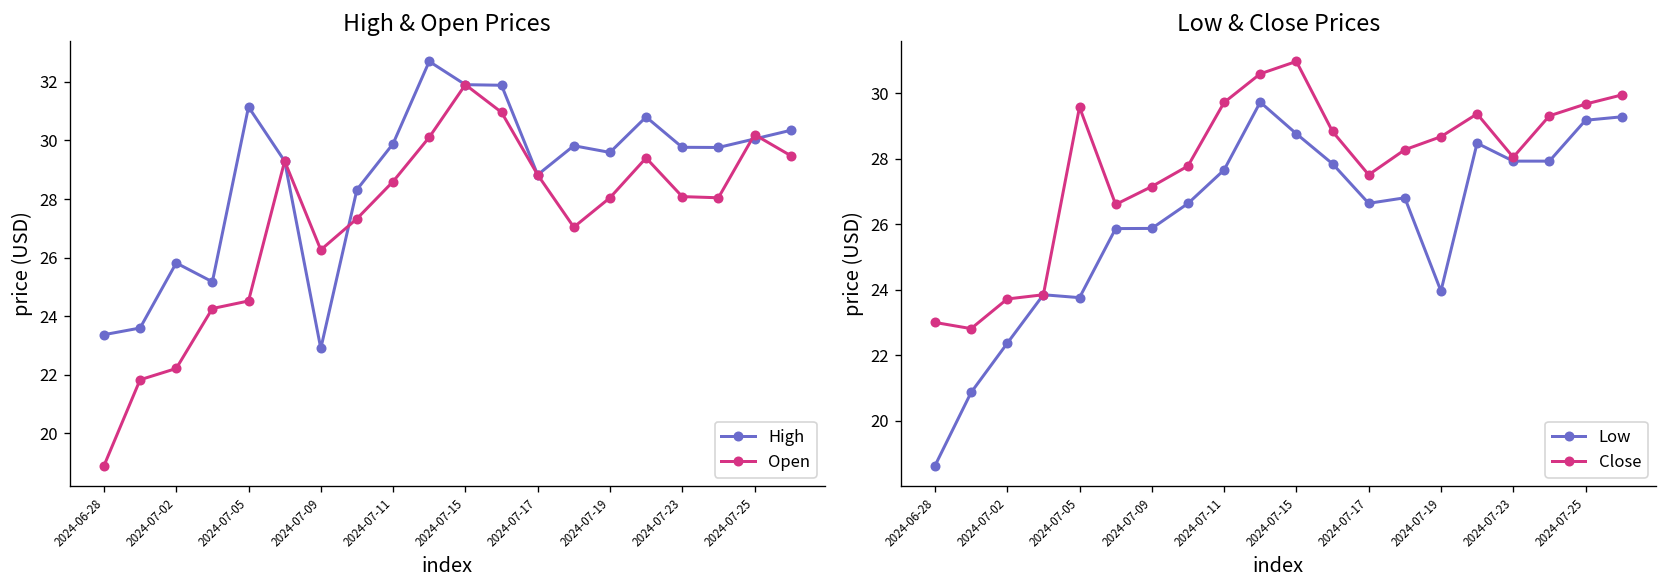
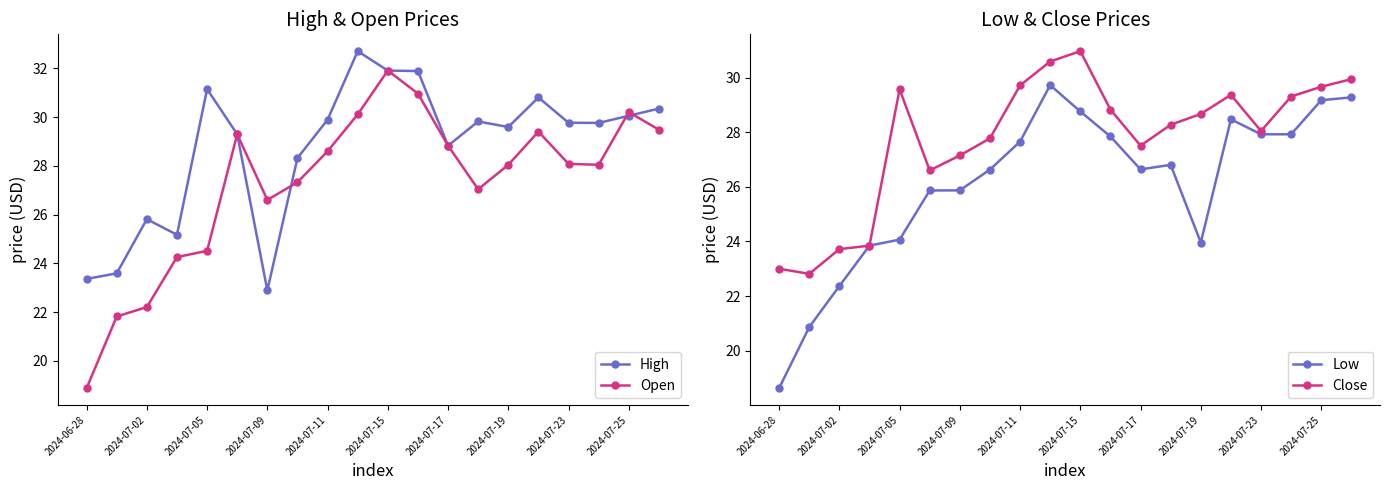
High & Open Prices, Open, 2024-07-09: 26.3 -> 26.6
Low & Close Prices, Low, 2024-07-05: 23.8 -> 24.1
